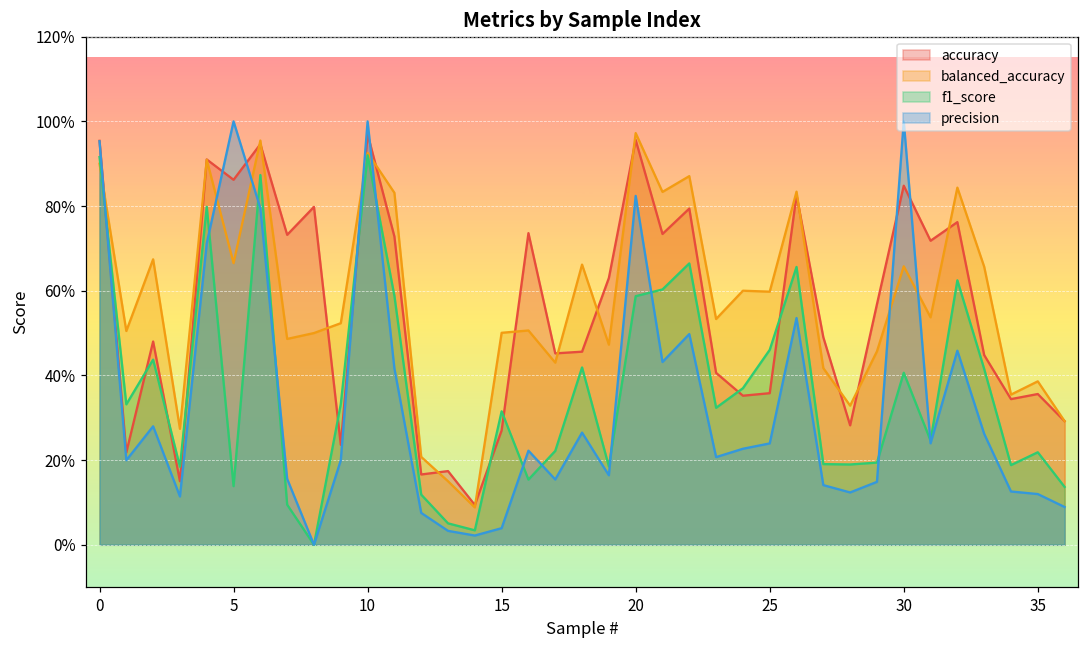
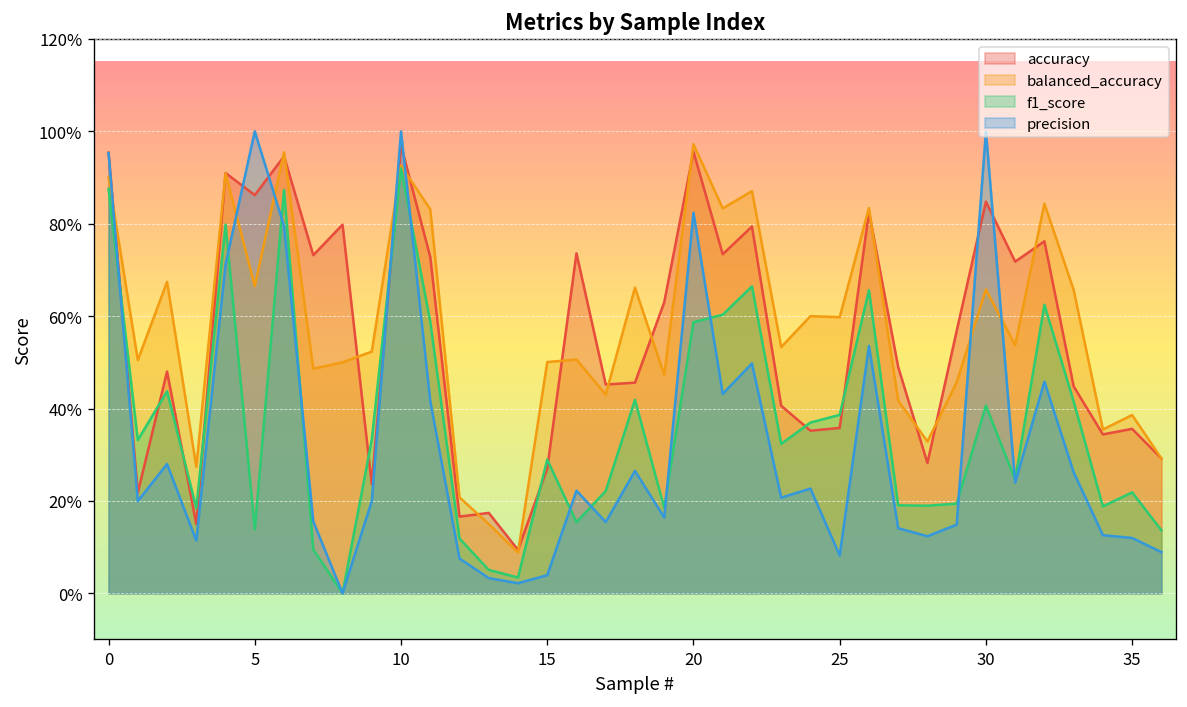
f1_score, 0: 92% -> 88%
f1_score, 15: 32% -> 29%
f1_score, 25: 46% -> 39%
precision, 25: 24% -> 8%
